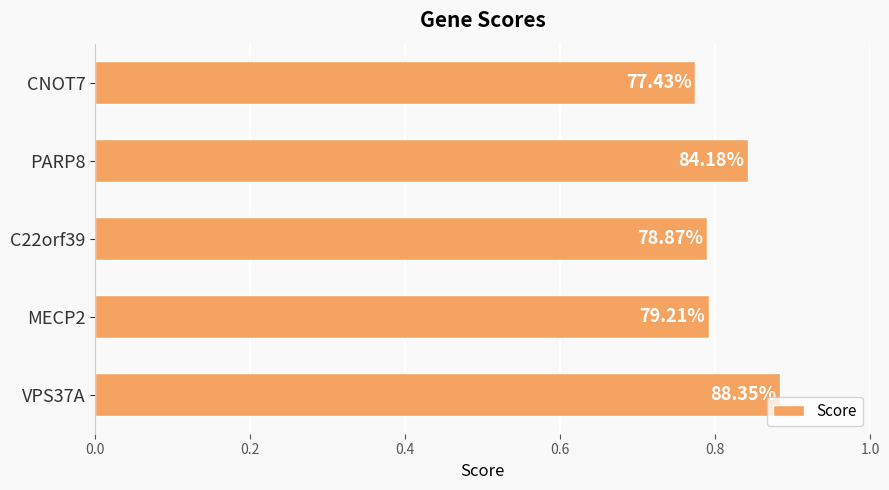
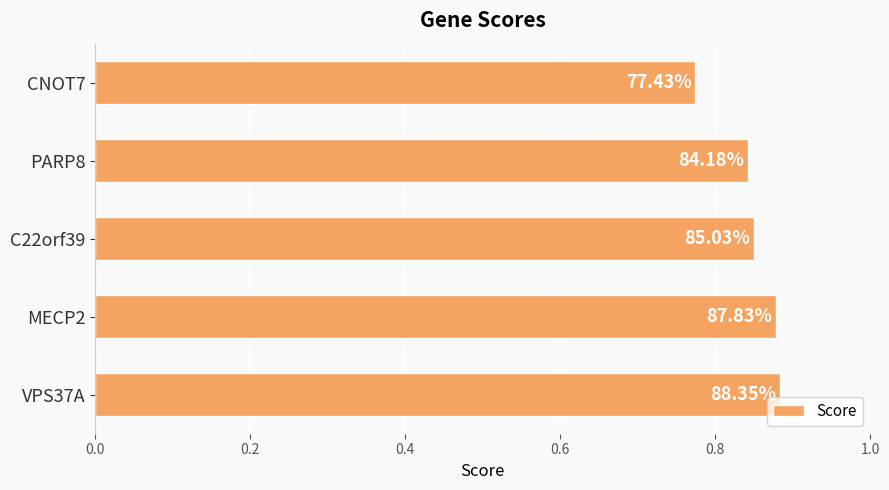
C22orf39: 78.87% -> 85.03%
MECP2: 79.21% -> 87.83%
